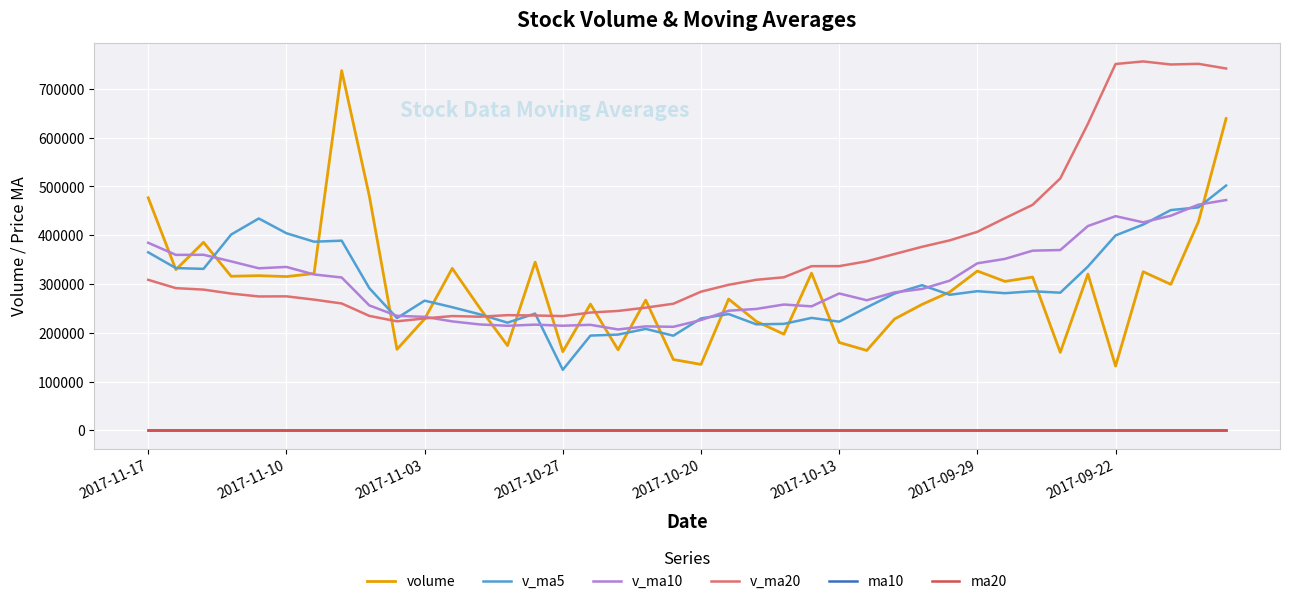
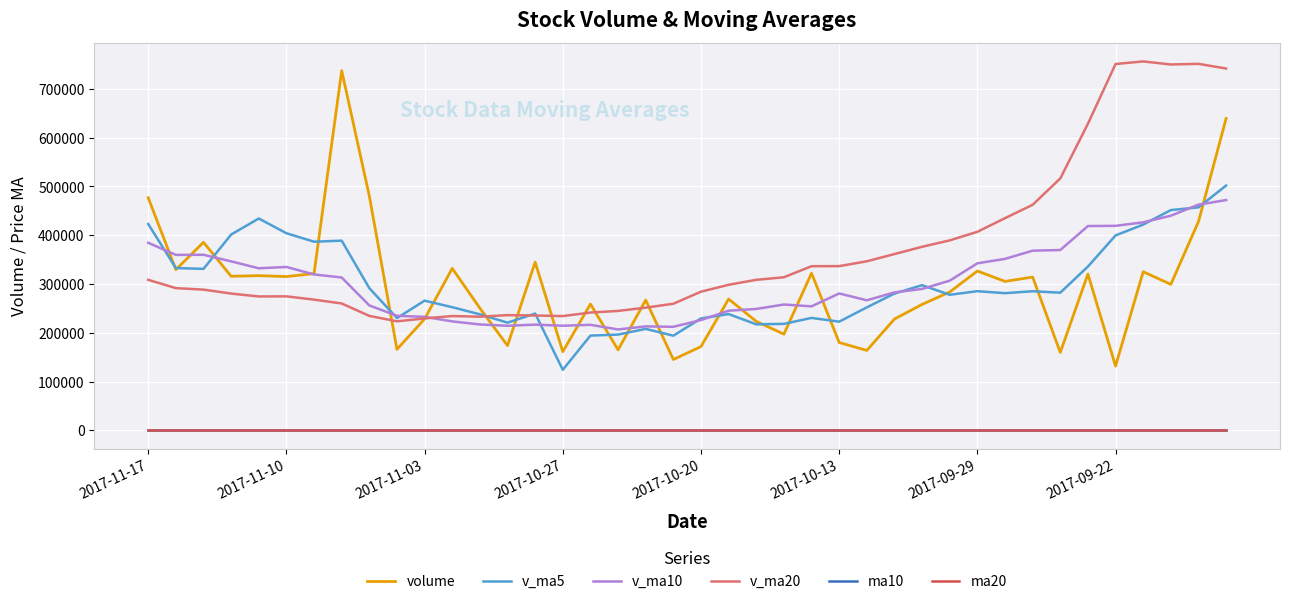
v_ma5, 2017-11-17: 360000 -> 420000
volume, 2017-10-20: 140000 -> 170000
v_ma10, 2017-09-22: 440000 -> 420000
